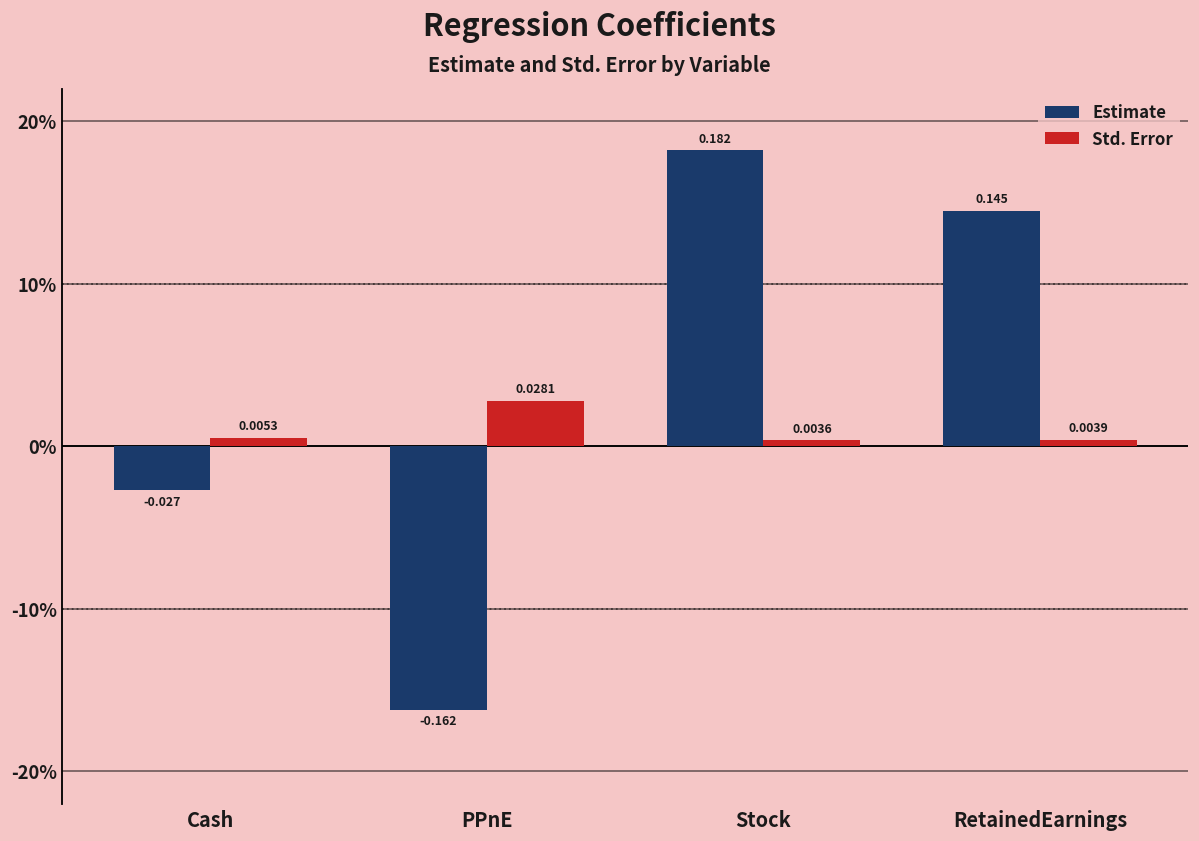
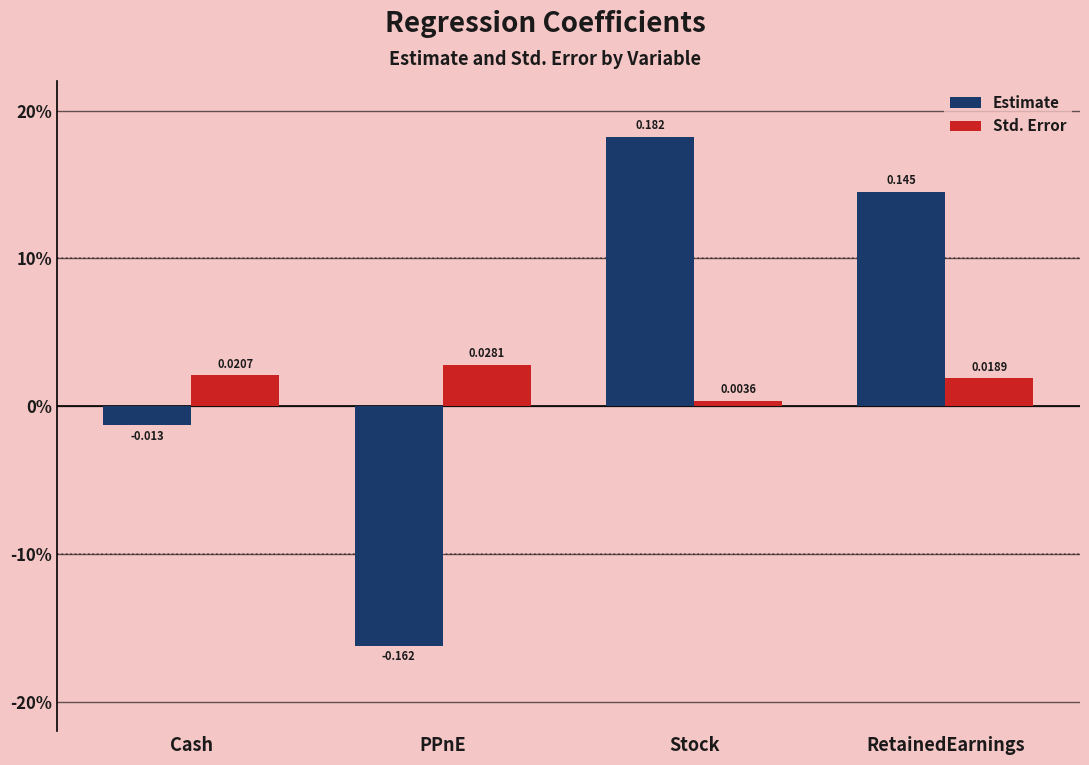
Estimate, Cash: -0.027 -> -0.013
Std. Error, Cash: 0.0053 -> 0.0207
Std. Error, RetainedEarnings: 0.0039 -> 0.0189
